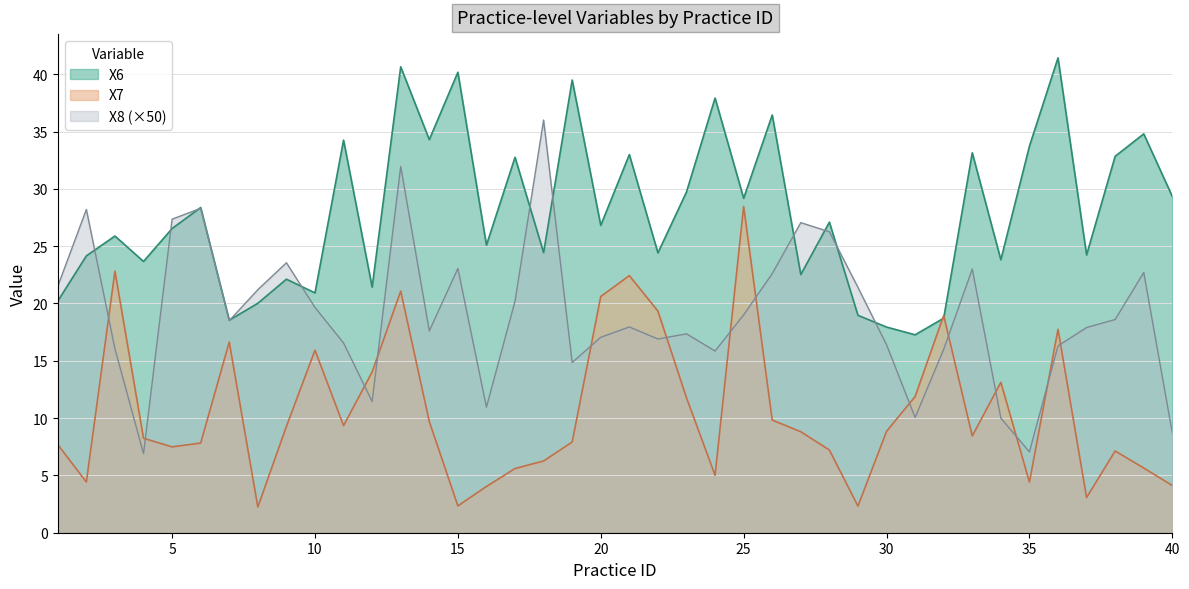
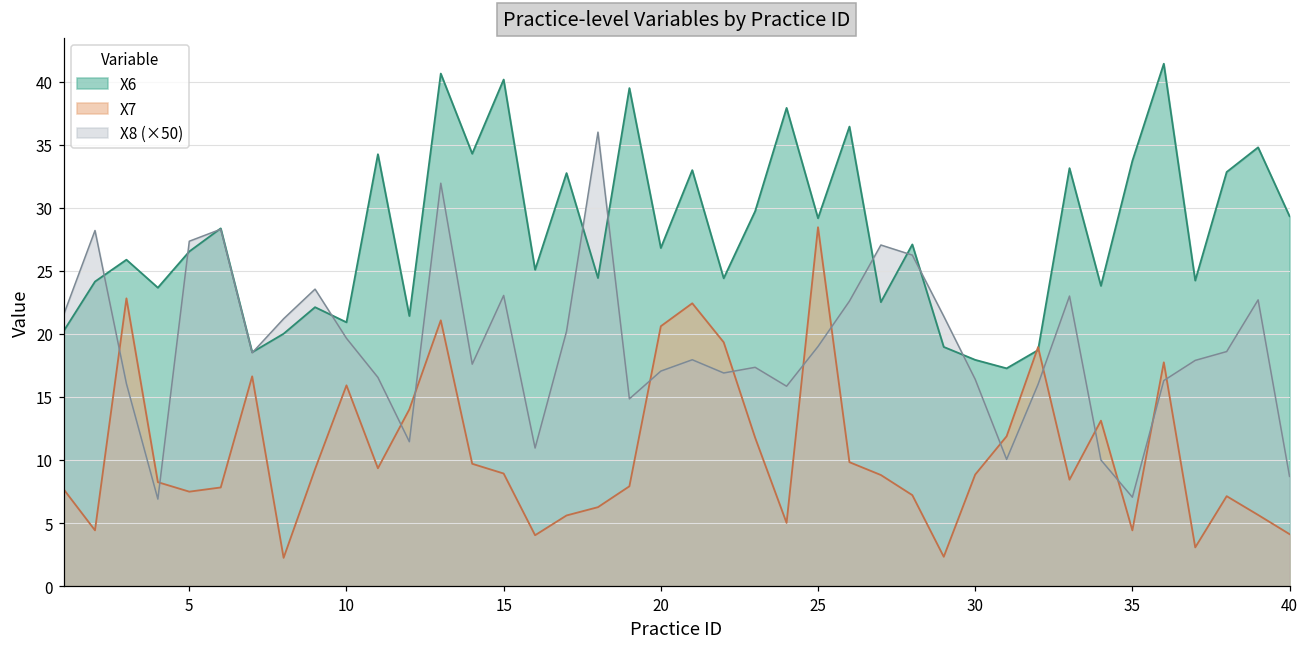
X7, 15: 2.3 -> 8.9
